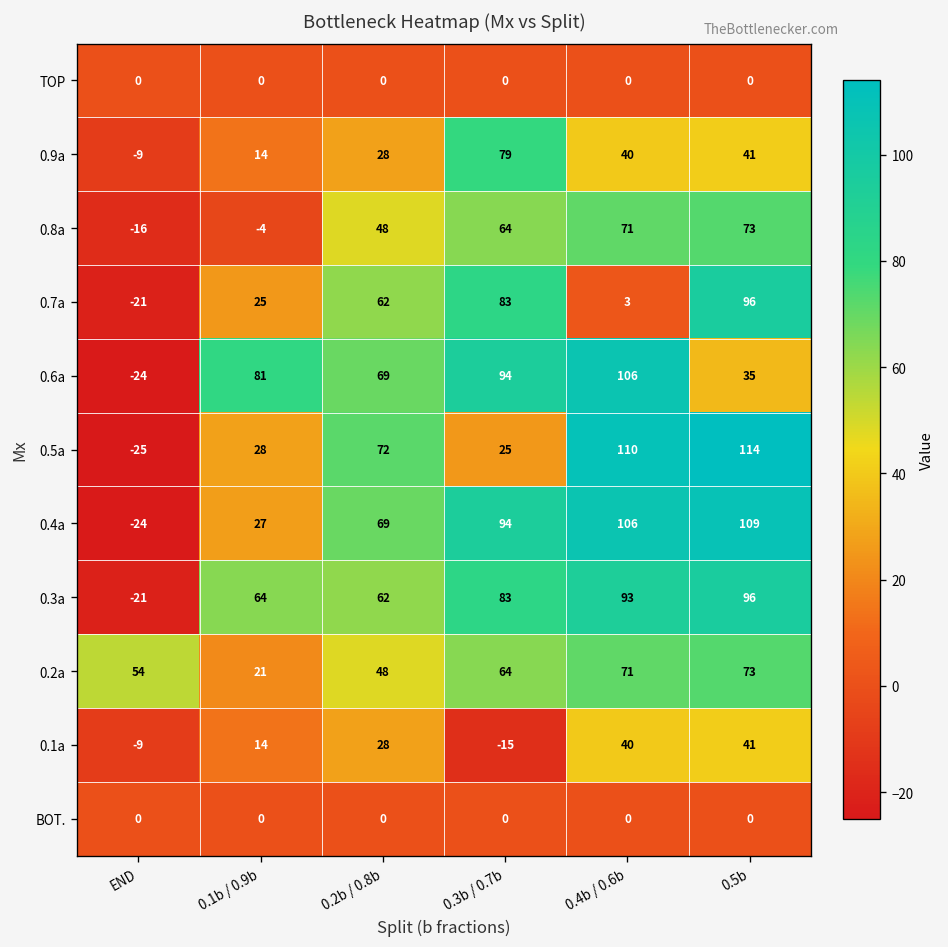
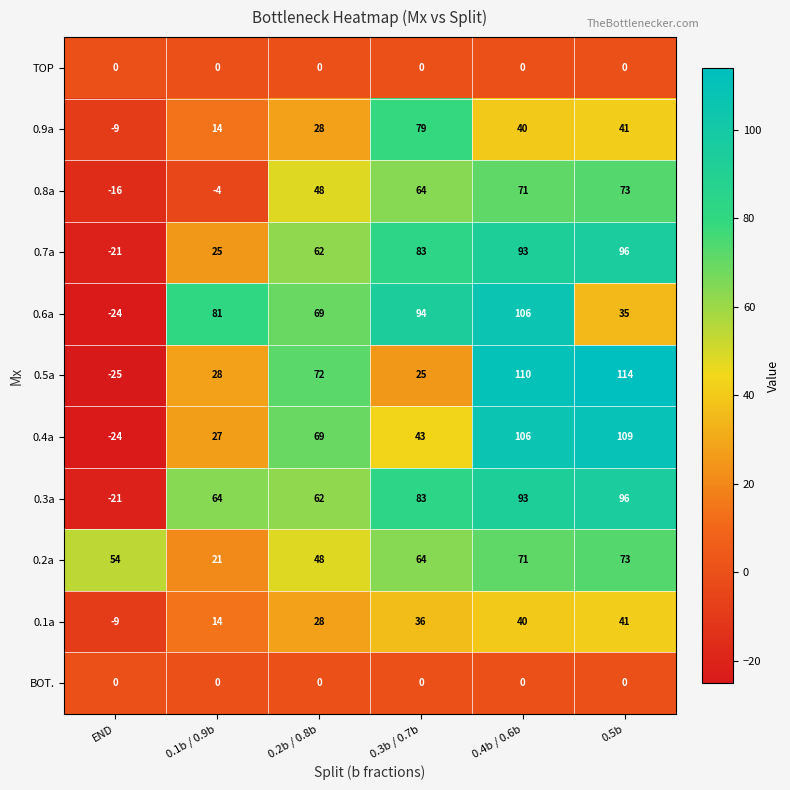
0.7a, 0.4b / 0.6b: 3 -> 93
0.4a, 0.3b / 0.7b: 94 -> 43
0.1a, 0.3b / 0.7b: -15 -> 36
